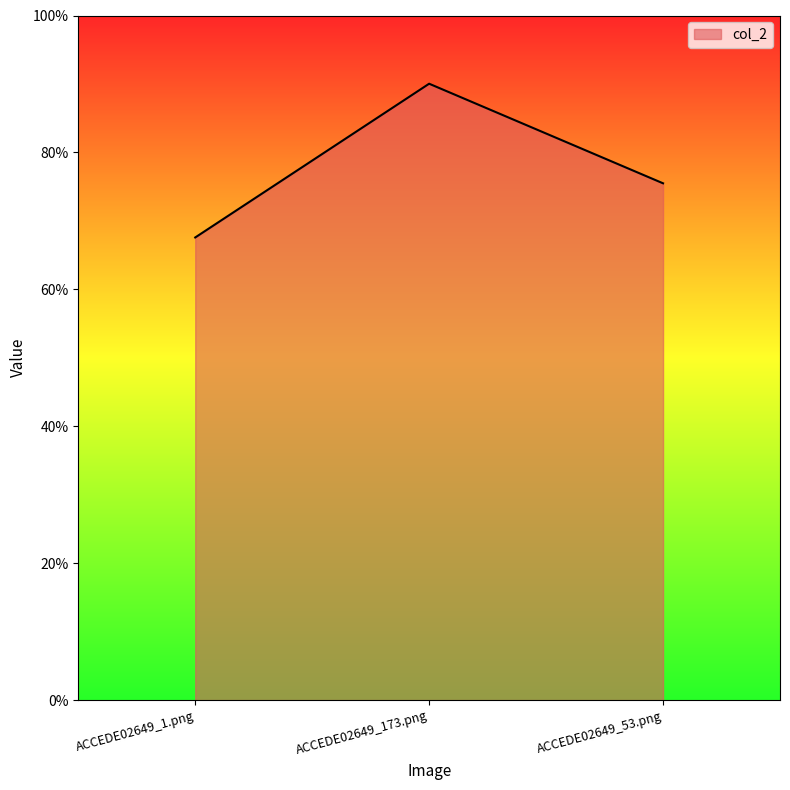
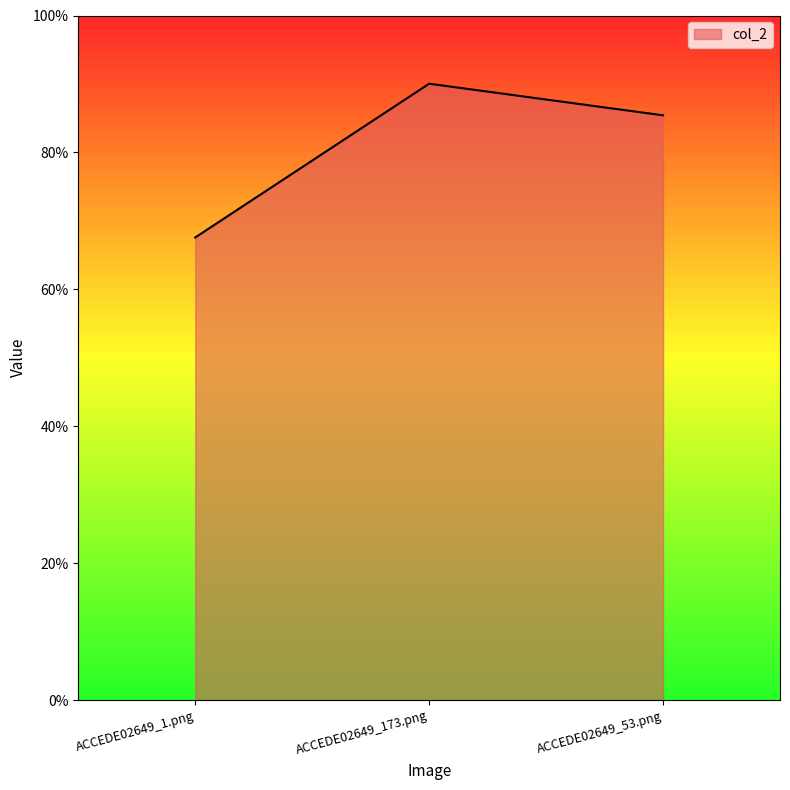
ACCEDE02649_53.png: 75% -> 85%
